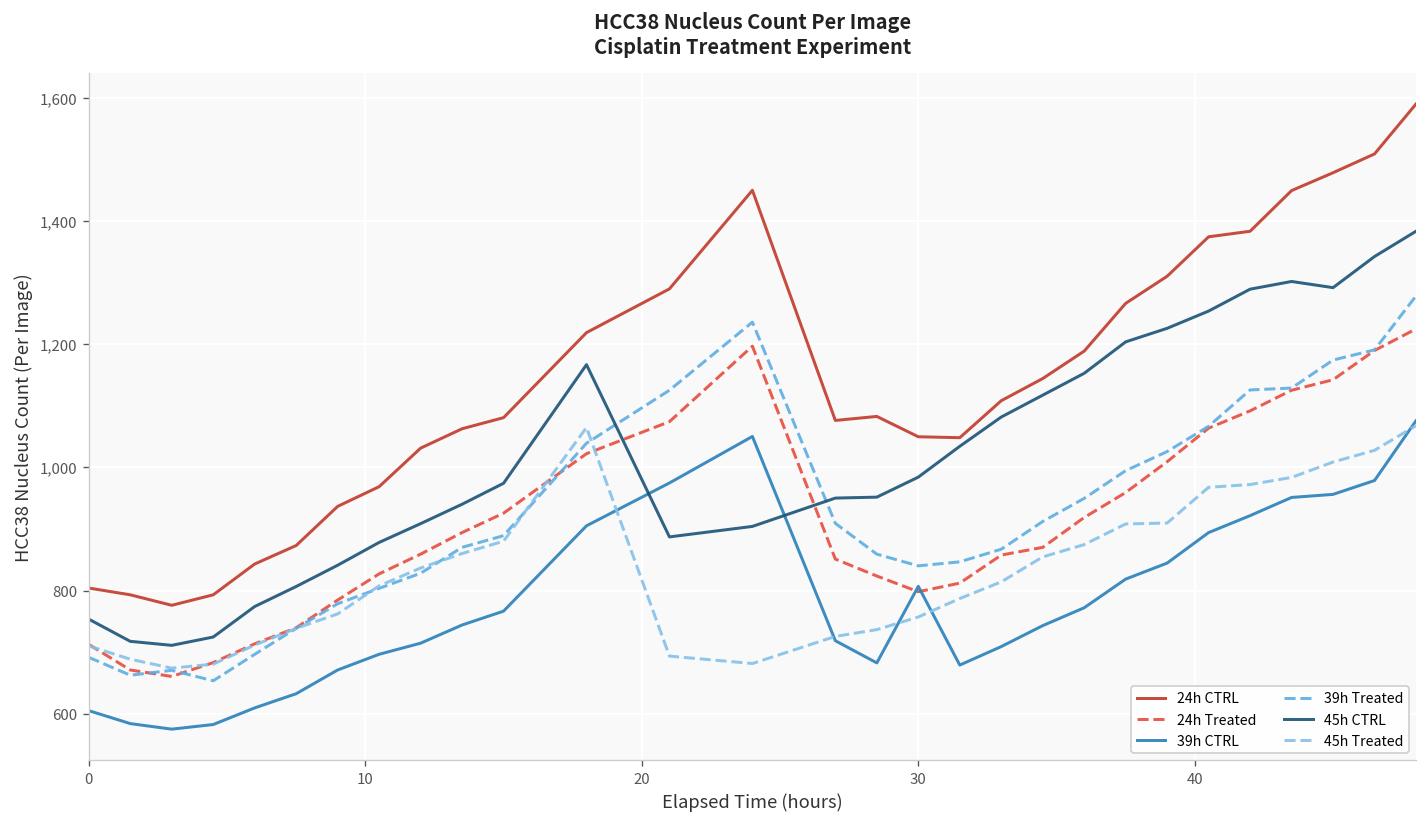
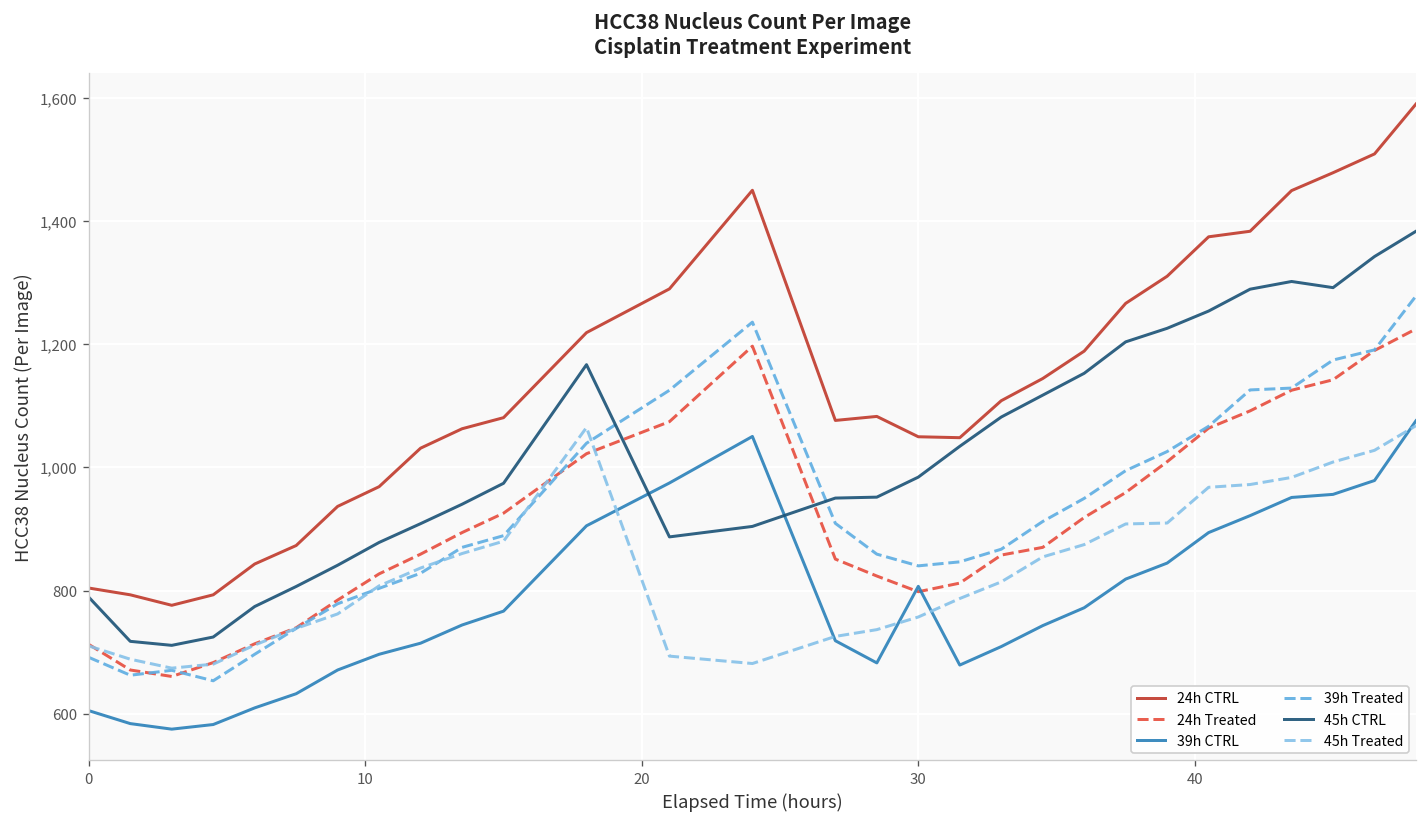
45h CTRL, 0: 750 -> 790
